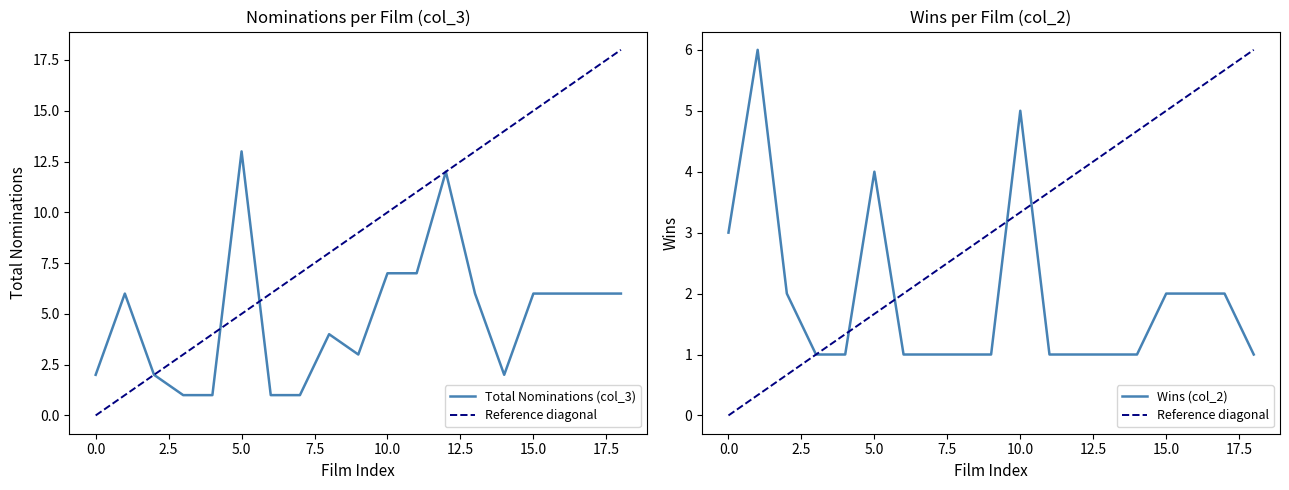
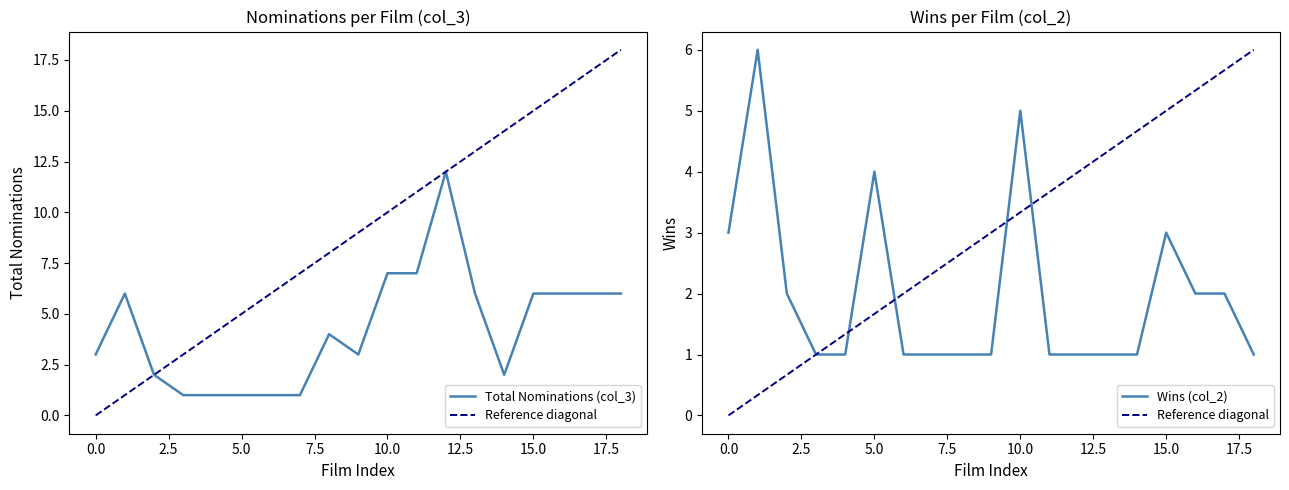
Nominations per Film (col_3), Total Nominations (col_3), 0.0: 2 -> 3
Nominations per Film (col_3), Total Nominations (col_3), 5.0: 13 -> 1
Wins per Film (col_2), Wins (col_2), 15.0: 2 -> 3
